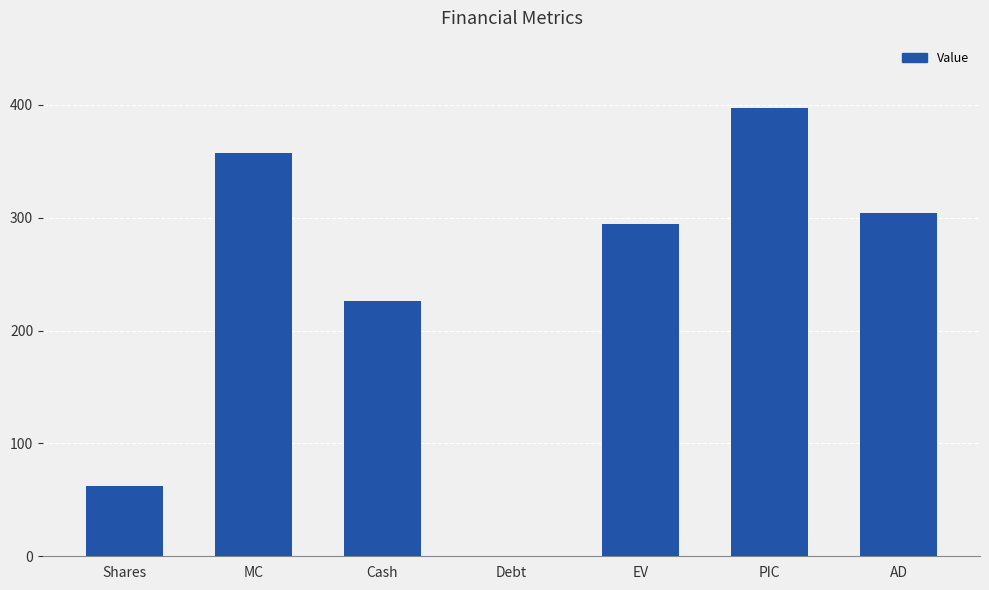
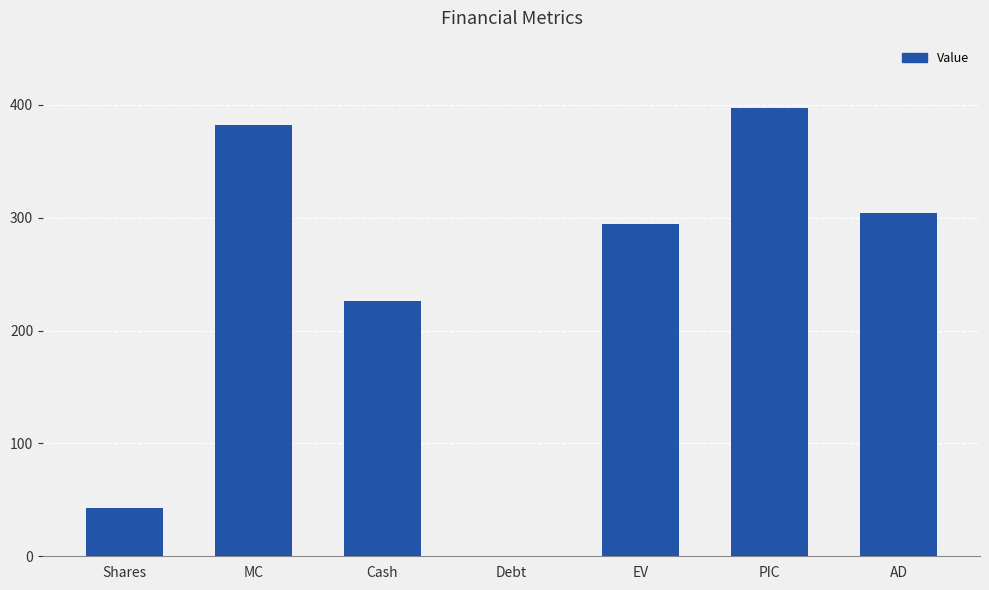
Shares: 63 -> 42
MC: 357 -> 382
